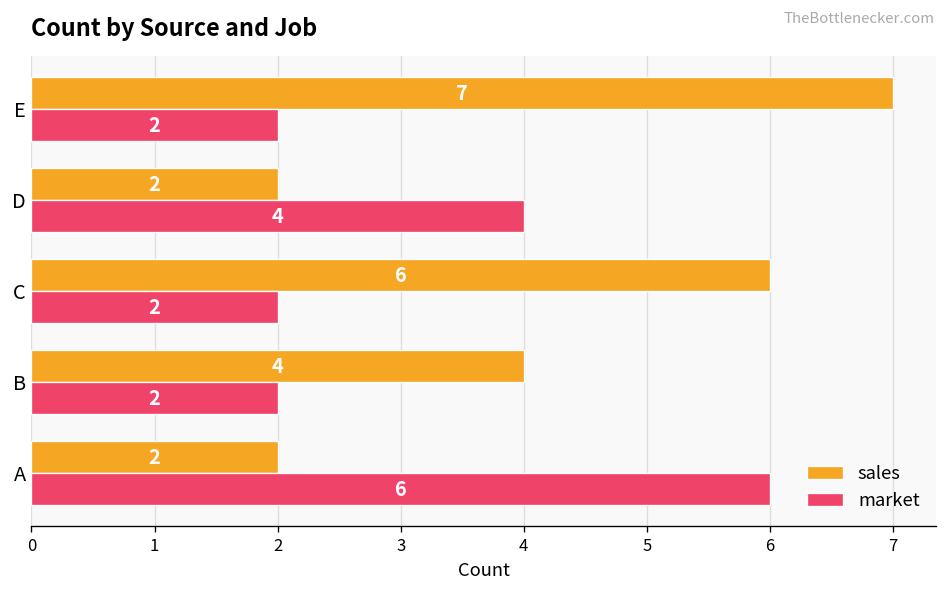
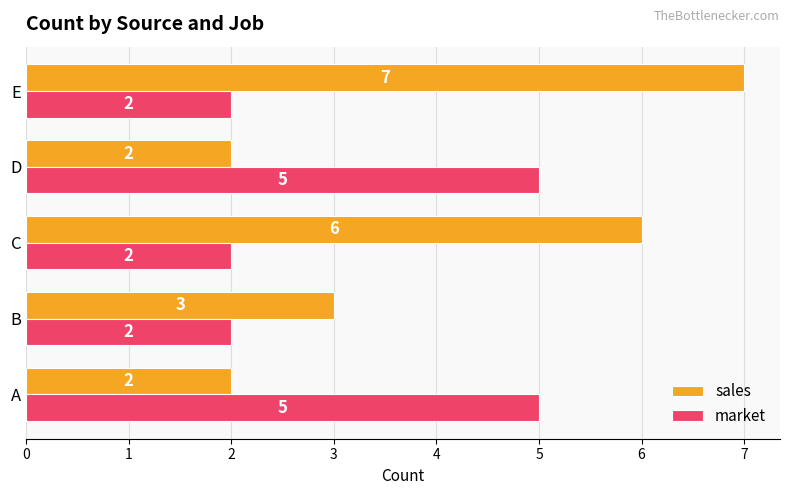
market, D: 4 -> 5
sales, B: 4 -> 3
market, A: 6 -> 5
